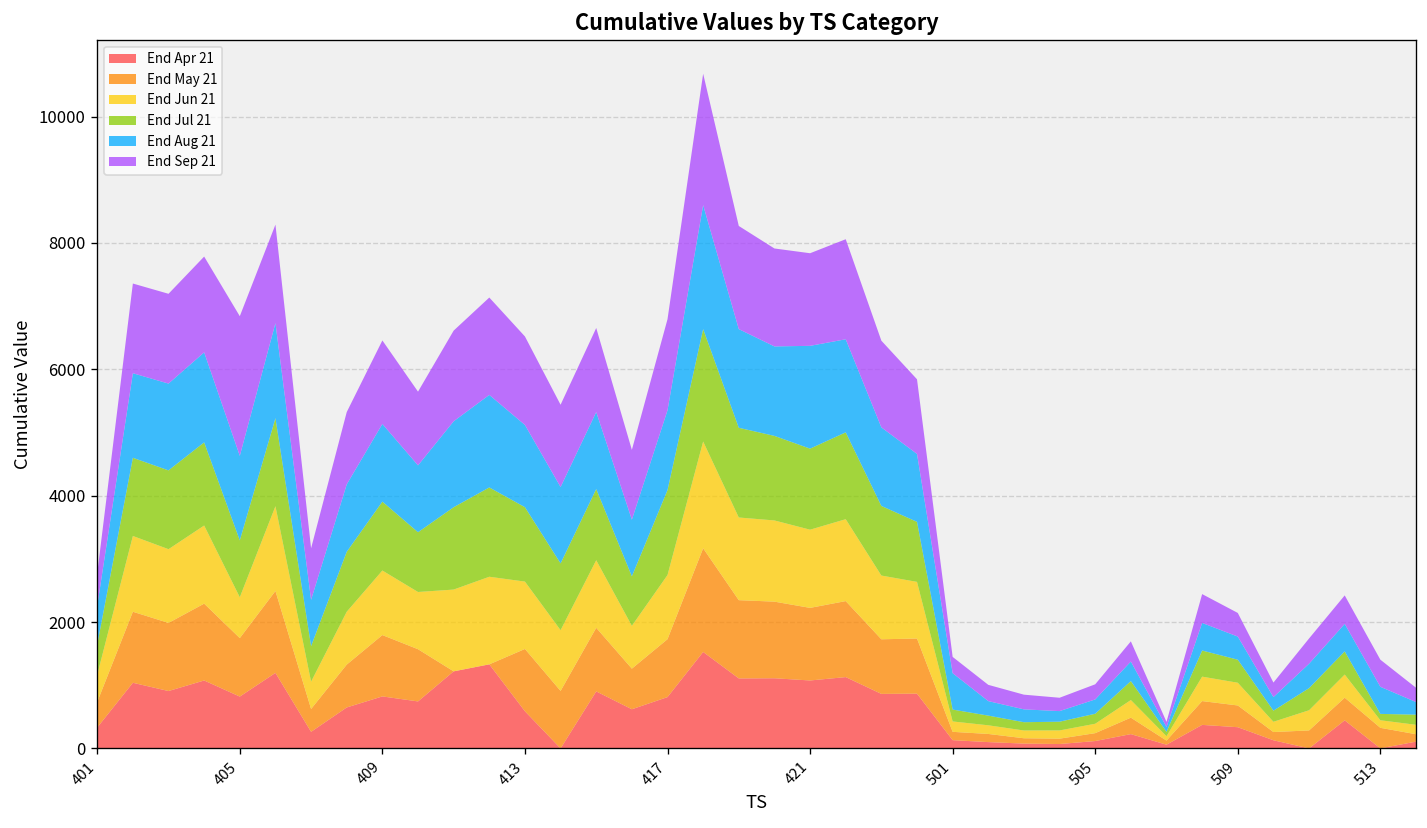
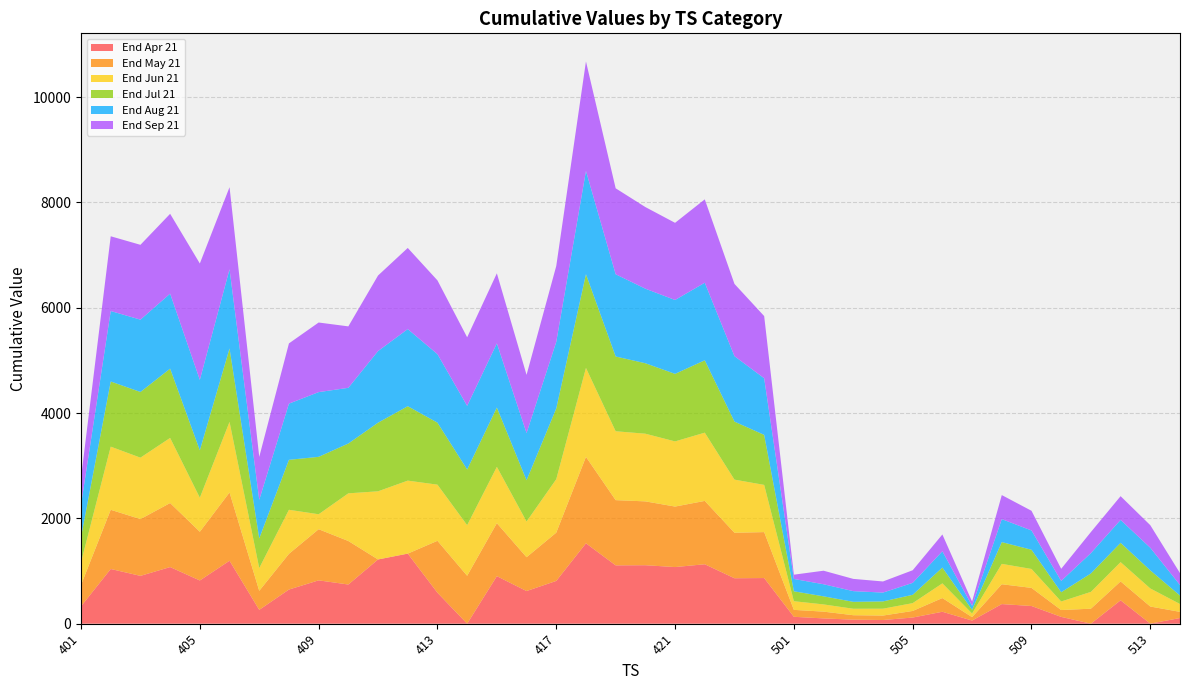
End Jun 21, 409: 1000 -> 300
End Aug 21, 421: 1600 -> 1400
End Aug 21, 501: 600 -> 200
End Sep 21, 501: 300 -> 100
End Jun 21, 513: 100 -> 300
End Jul 21, 513: 100 -> 300
